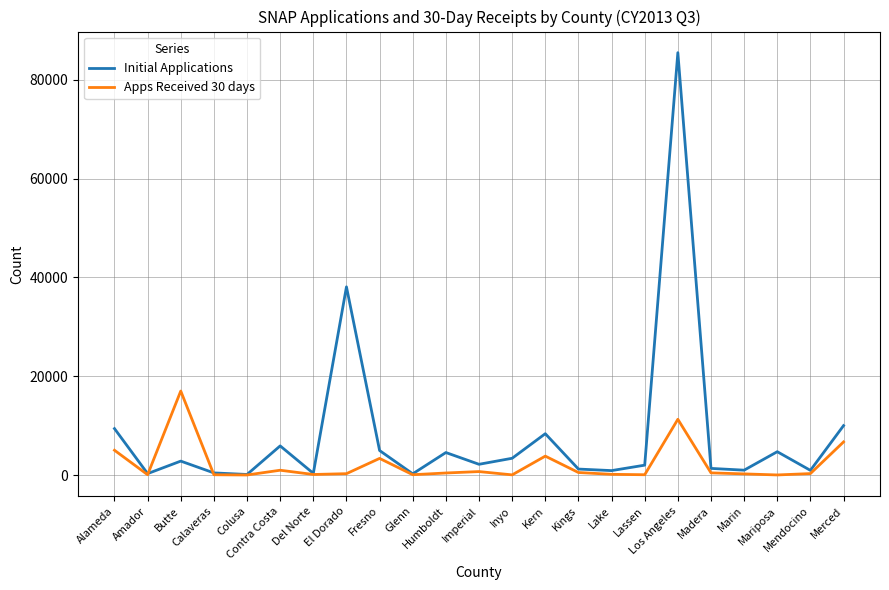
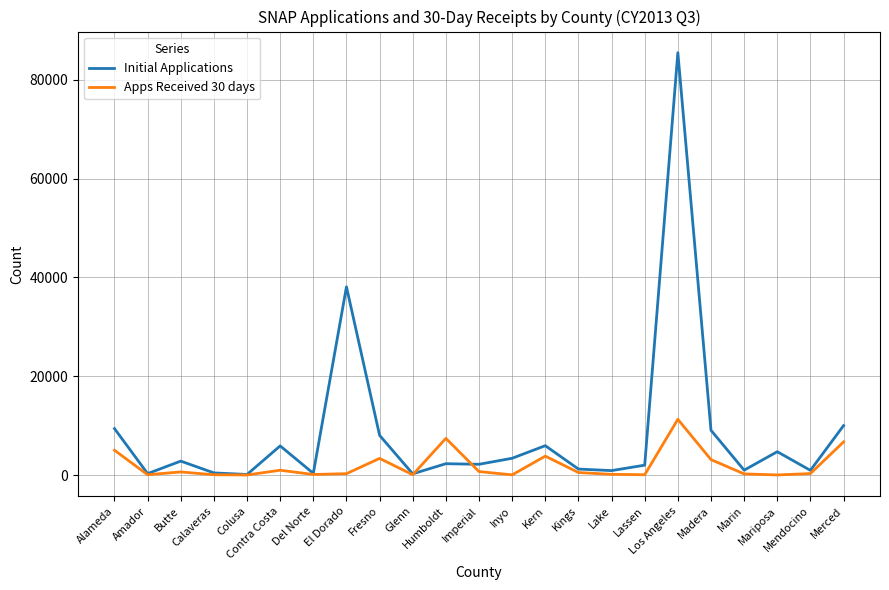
Apps Received 30 days, Butte: 17000 -> 1000
Initial Applications, Fresno: 5000 -> 8000
Initial Applications, Humboldt: 5000 -> 2000
Apps Received 30 days, Humboldt: 0 -> 7000
Initial Applications, Kern: 8000 -> 6000
Initial Applications, Madera: 1000 -> 9000
Apps Received 30 days, Madera: 0 -> 3000
